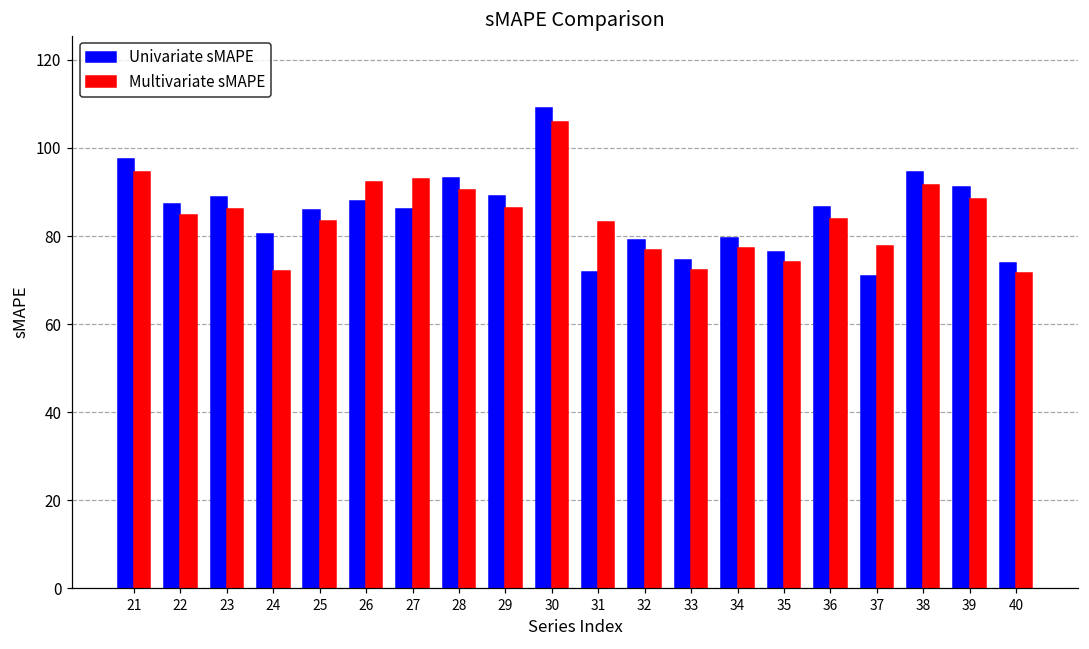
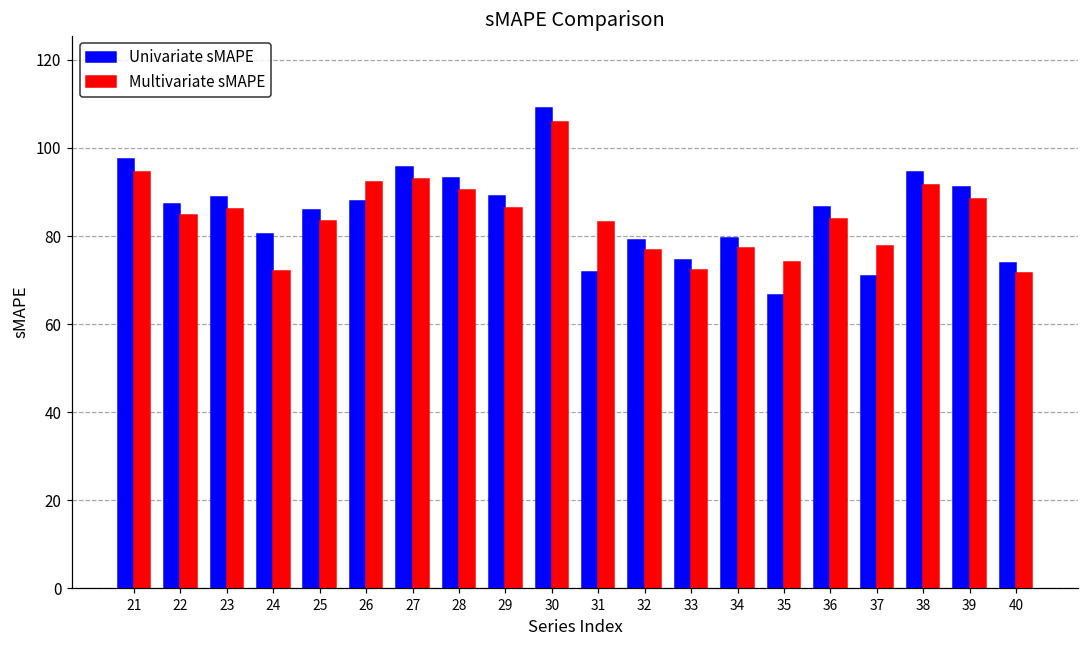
Univariate sMAPE, 27: 86 -> 96
Univariate sMAPE, 35: 76 -> 67
